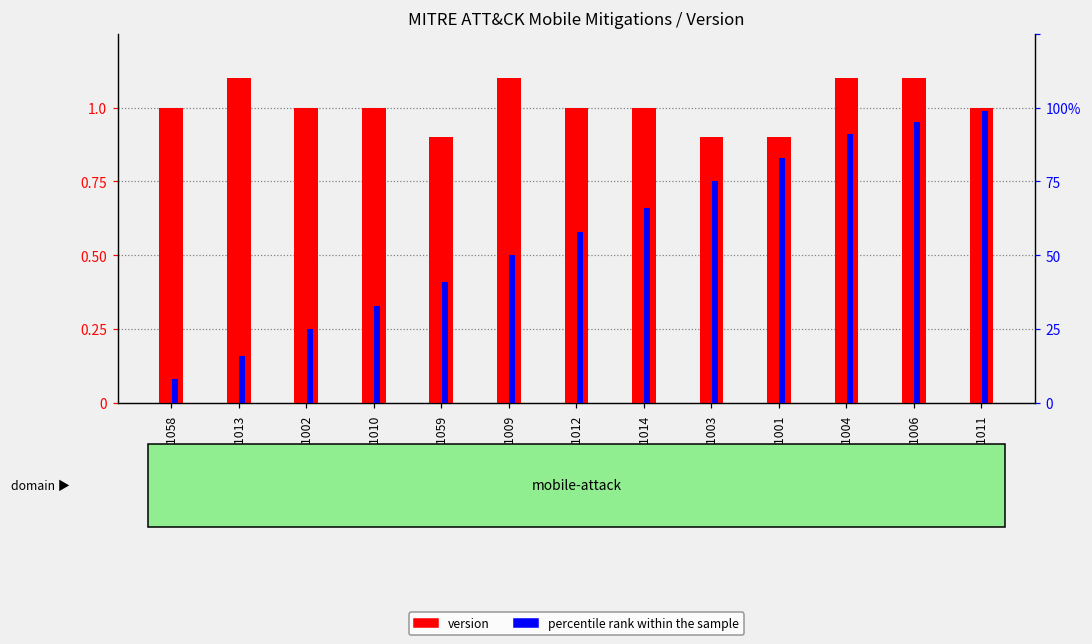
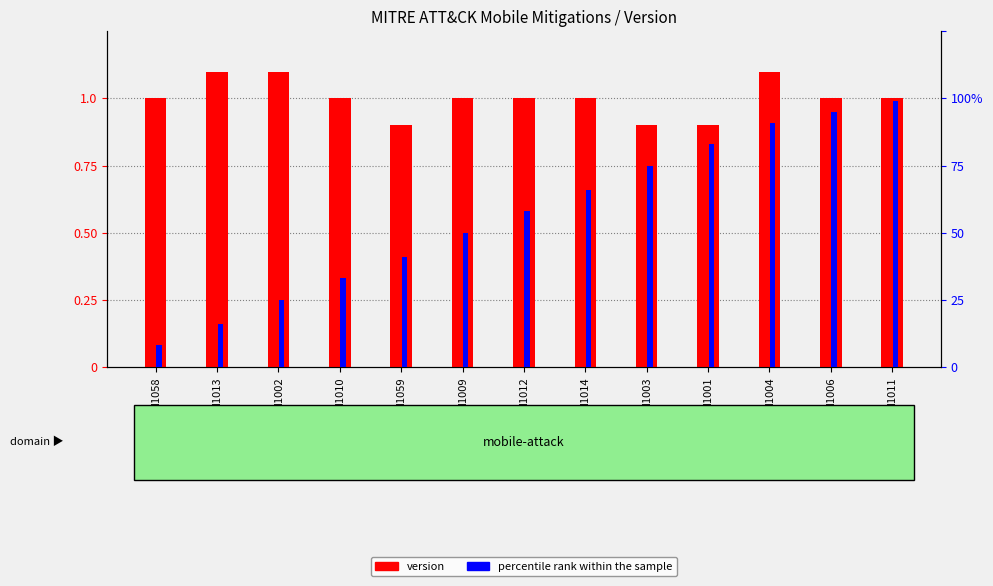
version, M1002: 1.0 -> 1.1
version, M1009: 1.1 -> 1.0
version, M1006: 1.1 -> 1.0
